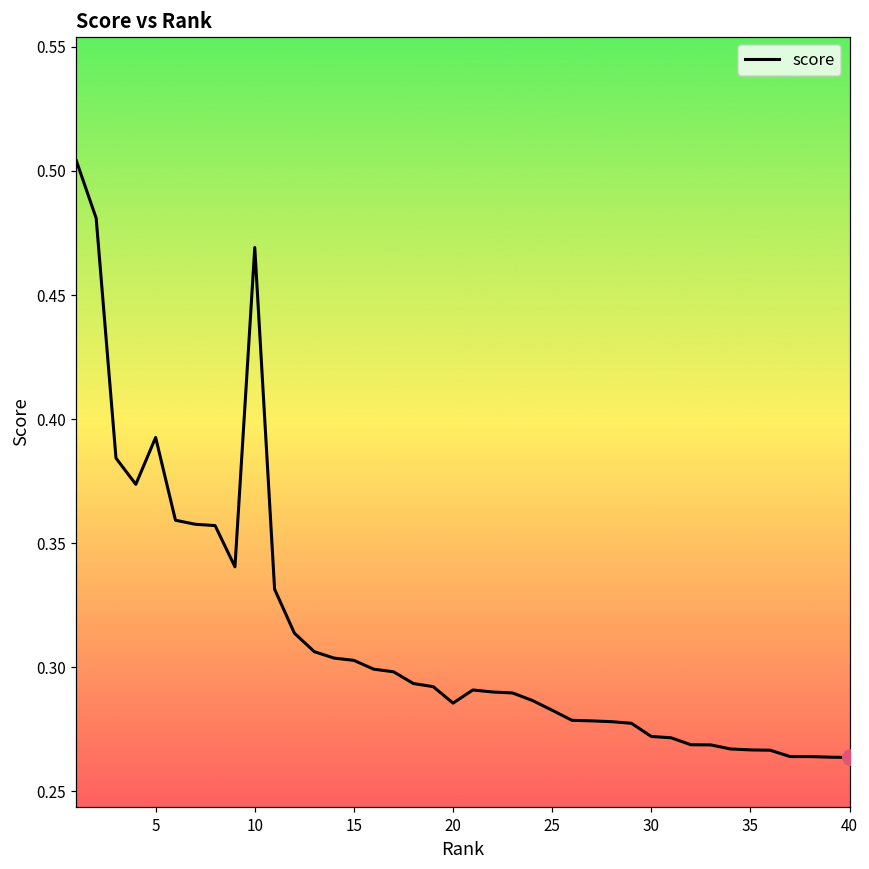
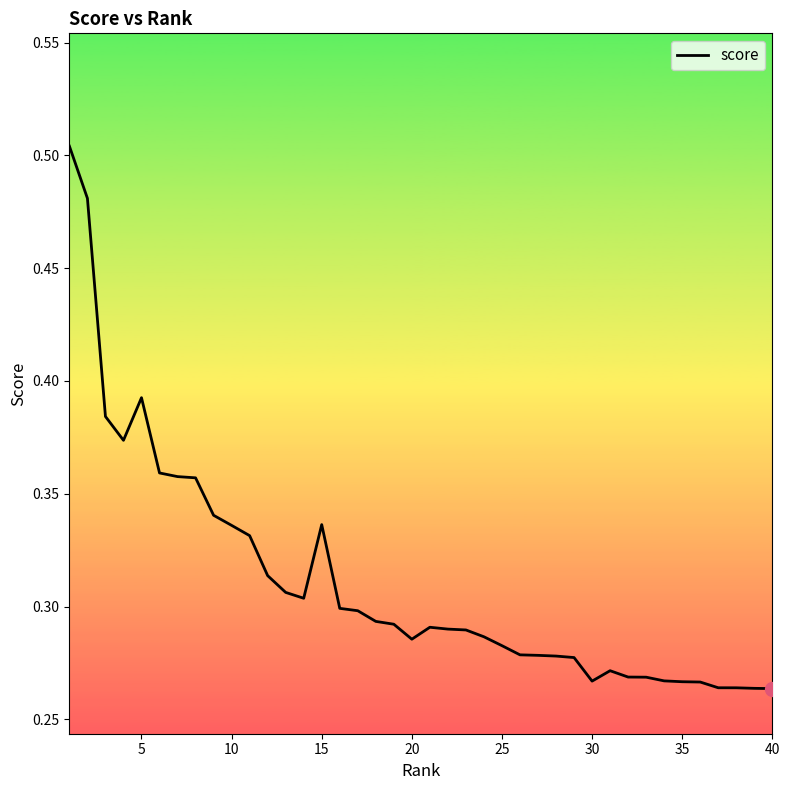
score, 10: 0.469 -> 0.336
score, 15: 0.303 -> 0.336
score, 30: 0.272 -> 0.267
